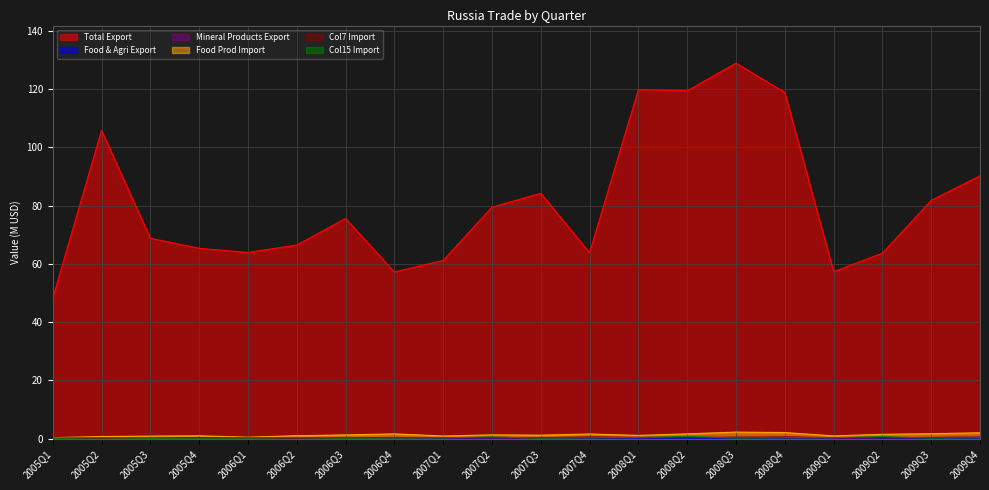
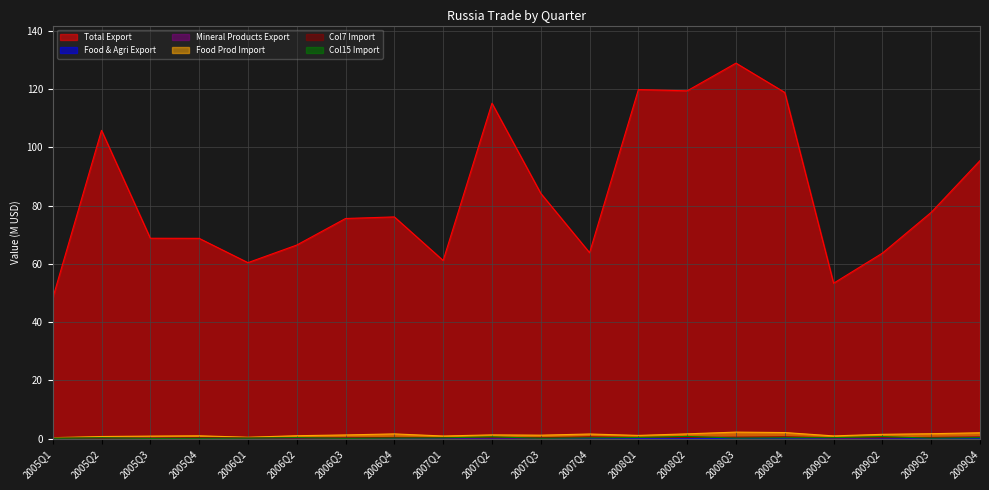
Total Export, 2005Q4: 65 -> 69
Total Export, 2006Q1: 64 -> 60
Total Export, 2006Q4: 57 -> 76
Total Export, 2007Q2: 80 -> 115
Total Export, 2009Q1: 57 -> 53
Total Export, 2009Q3: 82 -> 78
Total Export, 2009Q4: 90 -> 95
